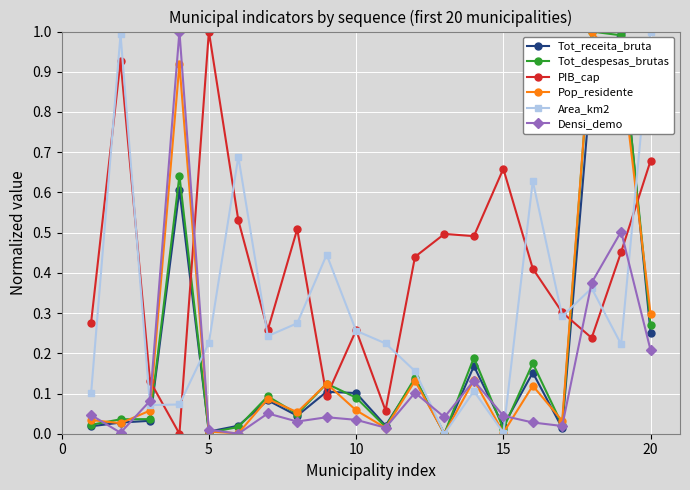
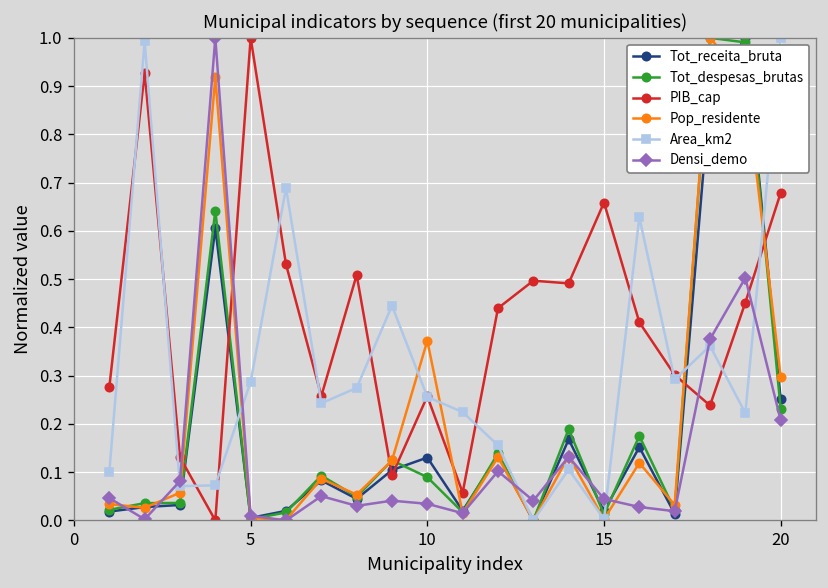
Area_km2, 5: 0.23 -> 0.29
Tot_receita_bruta, 10: 0.10 -> 0.13
Pop_residente, 10: 0.06 -> 0.37
Tot_despesas_brutas, 20: 0.27 -> 0.23
